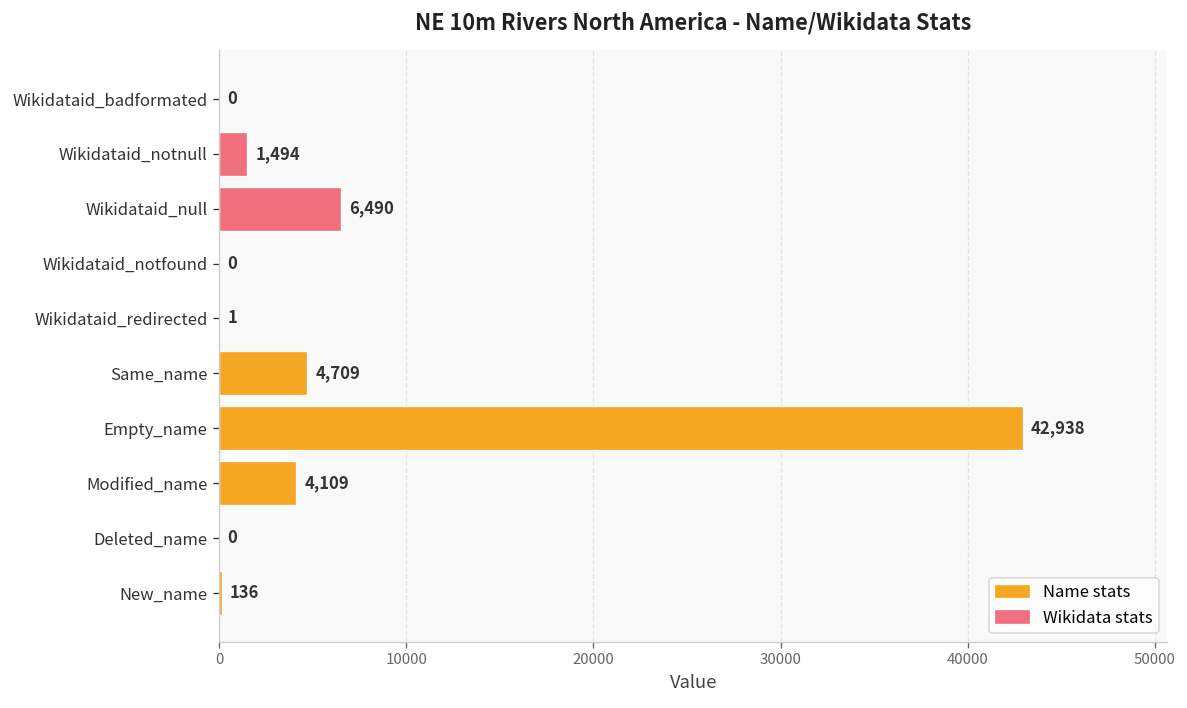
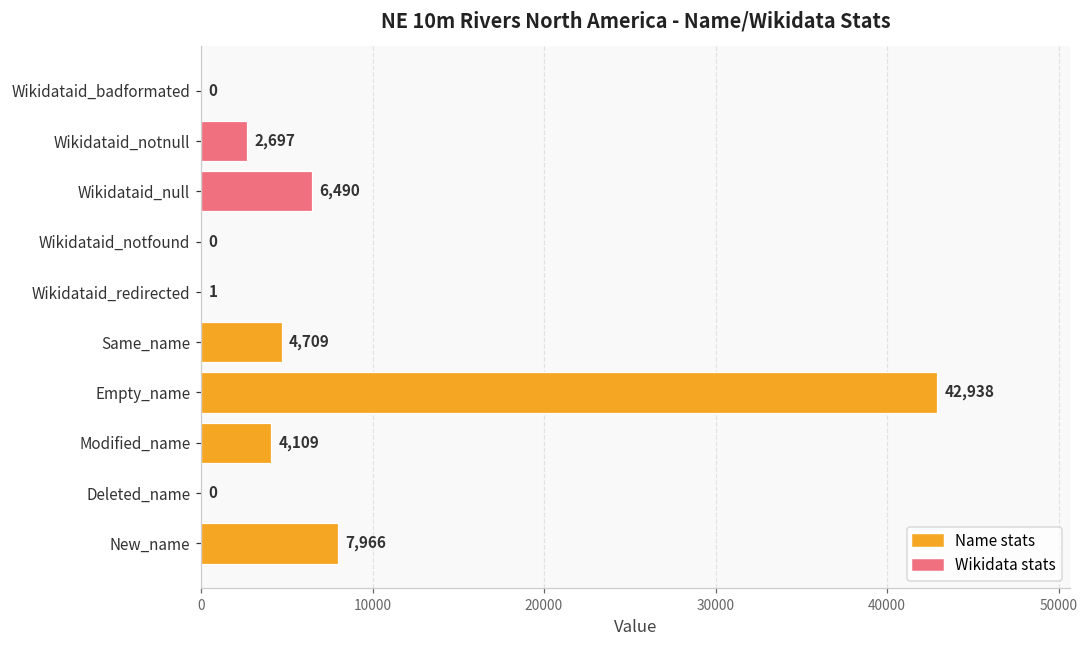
Wikidataid_notnull: 1,494 -> 2,697
New_name: 136 -> 7,966
